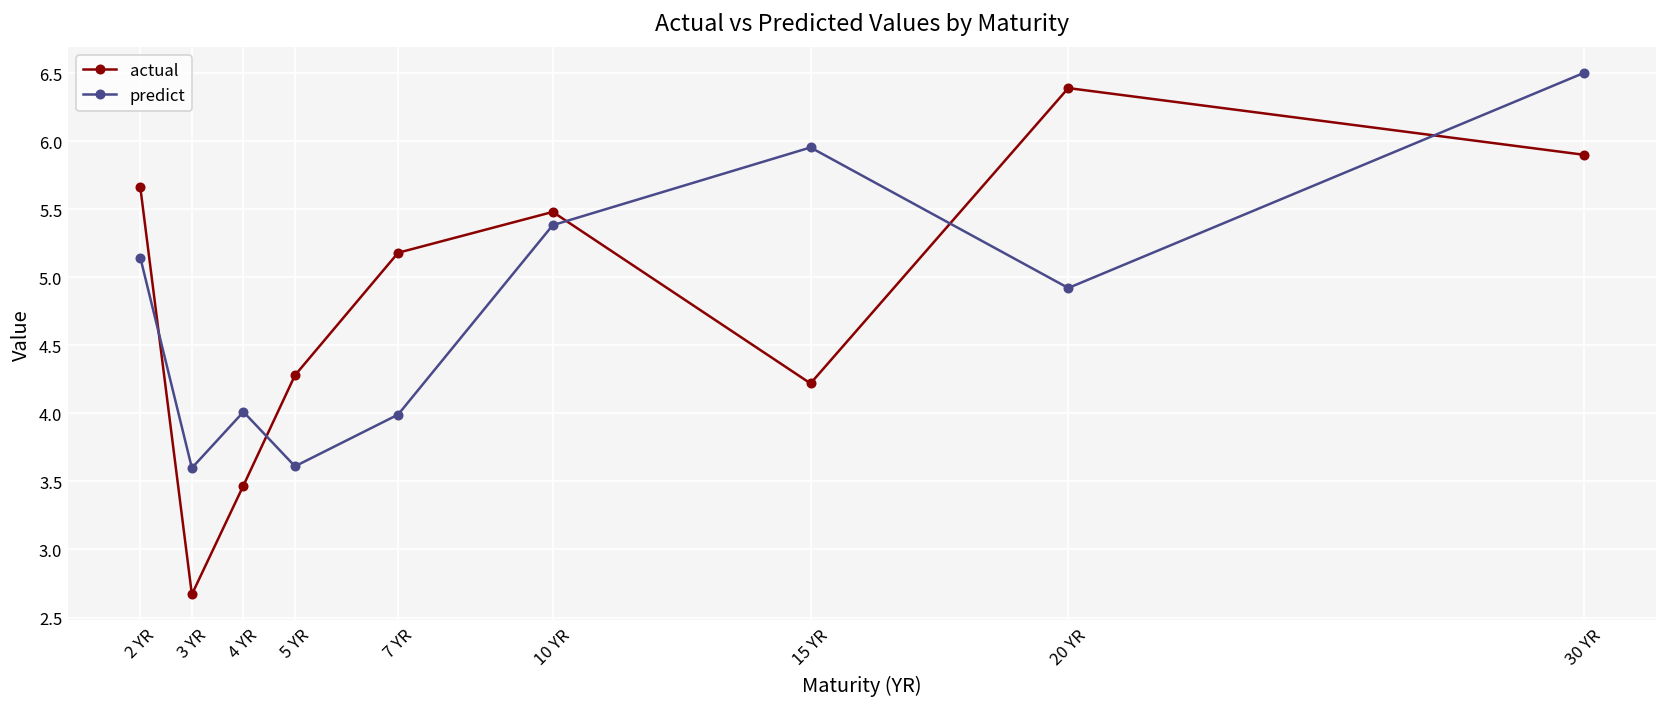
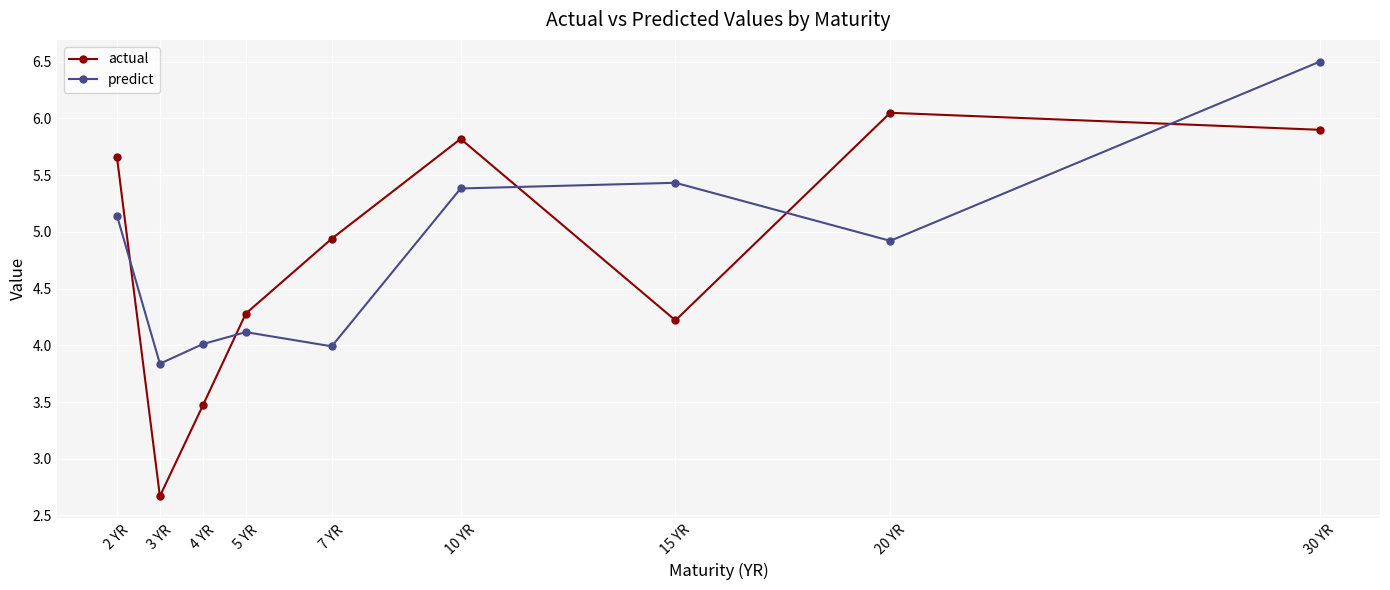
predict, 3 YR: 3.60 -> 3.84
predict, 5 YR: 3.61 -> 4.12
actual, 7 YR: 5.18 -> 4.94
actual, 10 YR: 5.48 -> 5.82
predict, 15 YR: 5.95 -> 5.43
actual, 20 YR: 6.39 -> 6.05
